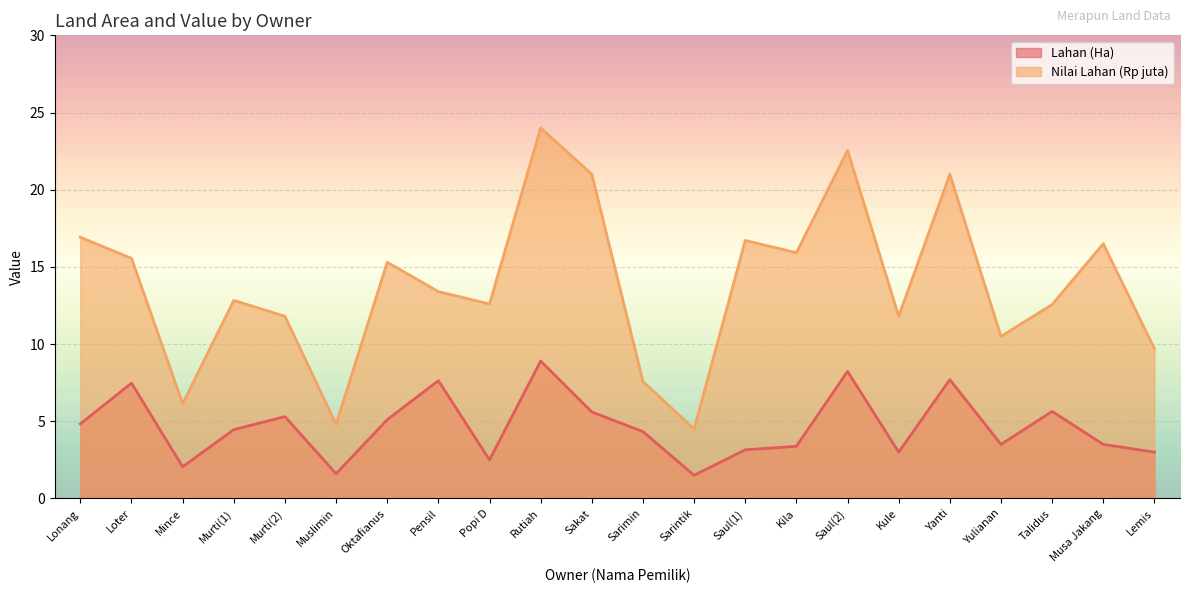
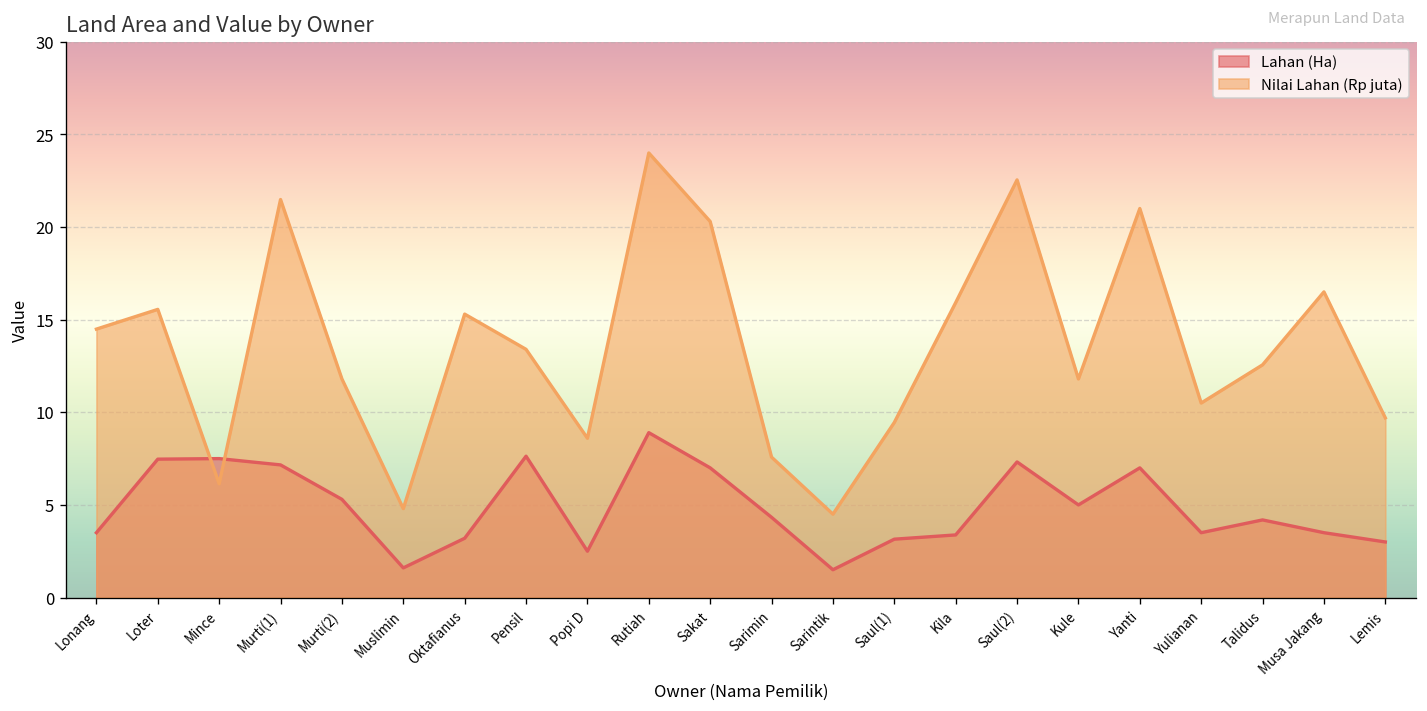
Lahan (Ha), Lonang: 4.8 -> 3.5
Nilai Lahan (Rp juta), Lonang: 16.9 -> 14.5
Lahan (Ha), Mince: 2.1 -> 7.5
Lahan (Ha), Murti(1): 4.5 -> 7.2
Nilai Lahan (Rp juta), Murti(1): 12.8 -> 21.5
Lahan (Ha), Oktafianus: 5.1 -> 3.2
Nilai Lahan (Rp juta), Popi D: 12.6 -> 8.6
Lahan (Ha), Sakat: 5.6 -> 7.0
Nilai Lahan (Rp juta), Sakat: 21.0 -> 20.3
Nilai Lahan (Rp juta), Saul(1): 16.7 -> 9.5
Lahan (Ha), Saul(2): 8.2 -> 7.3
Lahan (Ha), Kule: 3 -> 5
Lahan (Ha), Yanti: 7.7 -> 7.0
Lahan (Ha), Talidus: 5.6 -> 4.2
